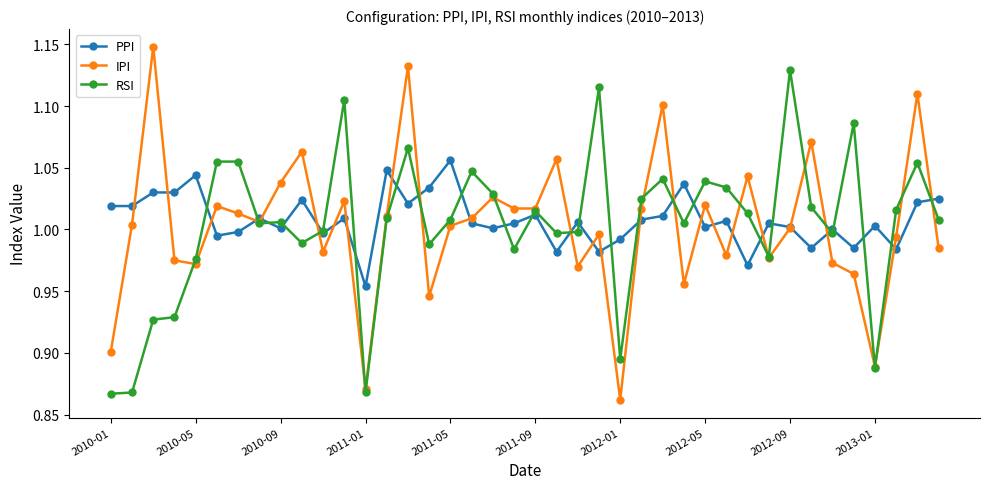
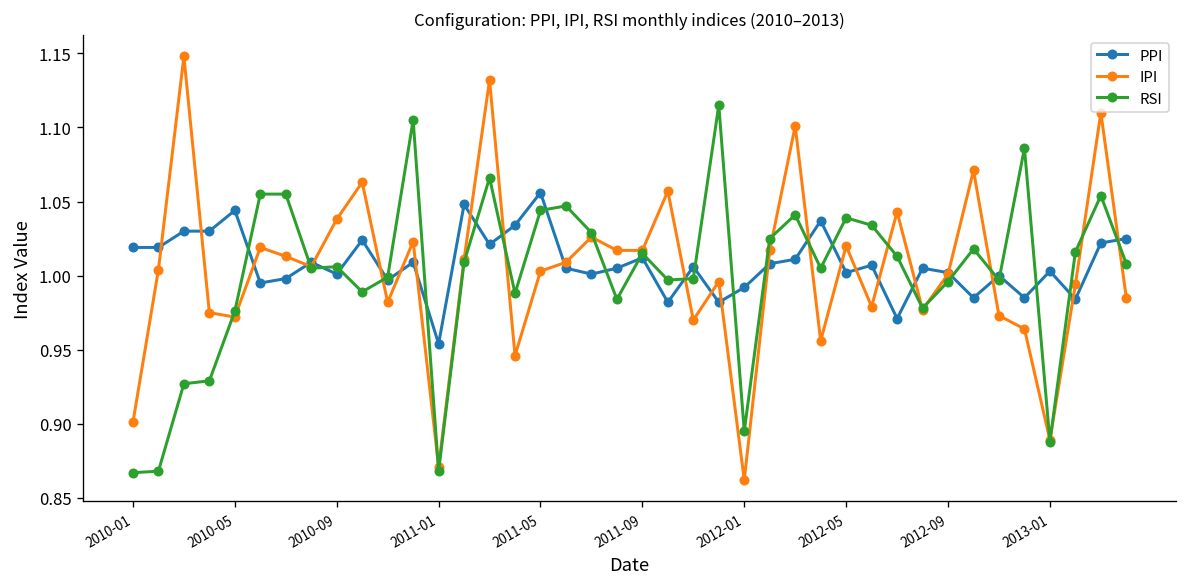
RSI, 2011-05: 1.008 -> 1.044
RSI, 2012-09: 1.129 -> 0.996
